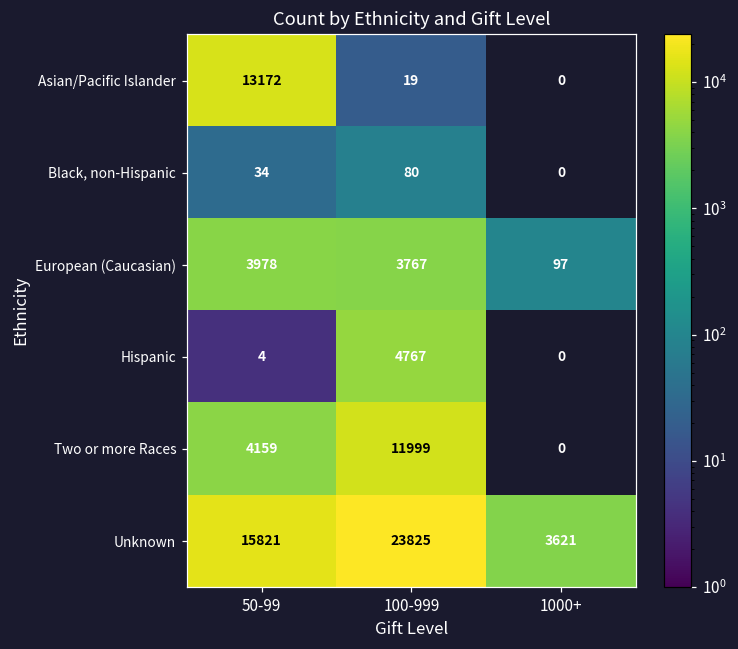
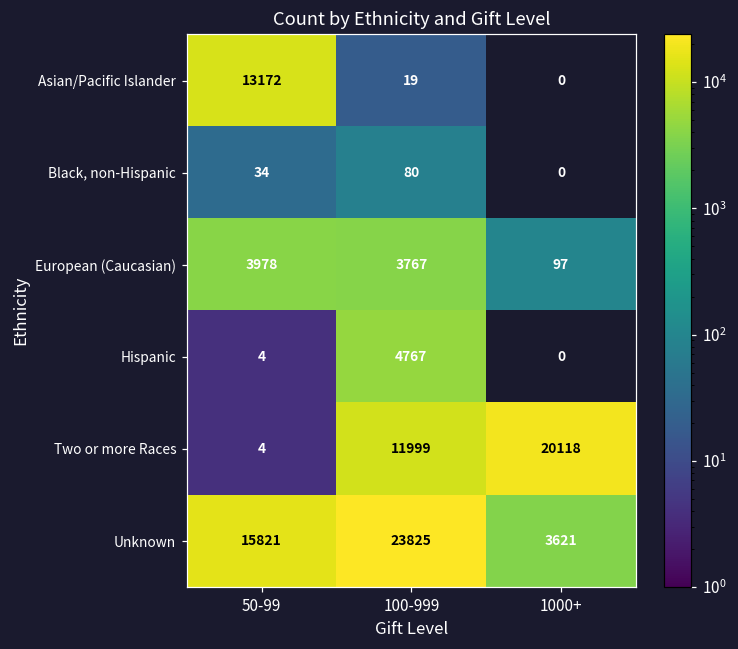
Two or more Races, 50-99: 4159 -> 4
Two or more Races, 1000+: 0 -> 20118
